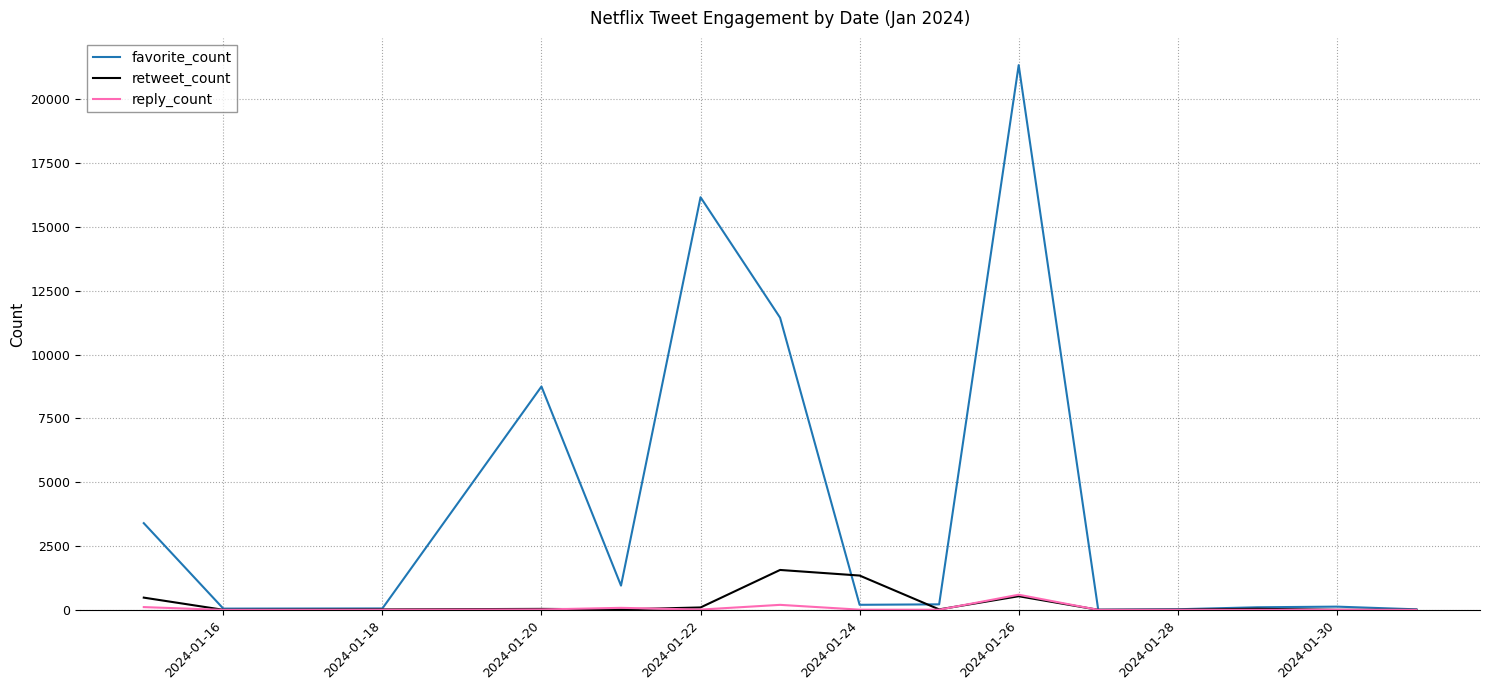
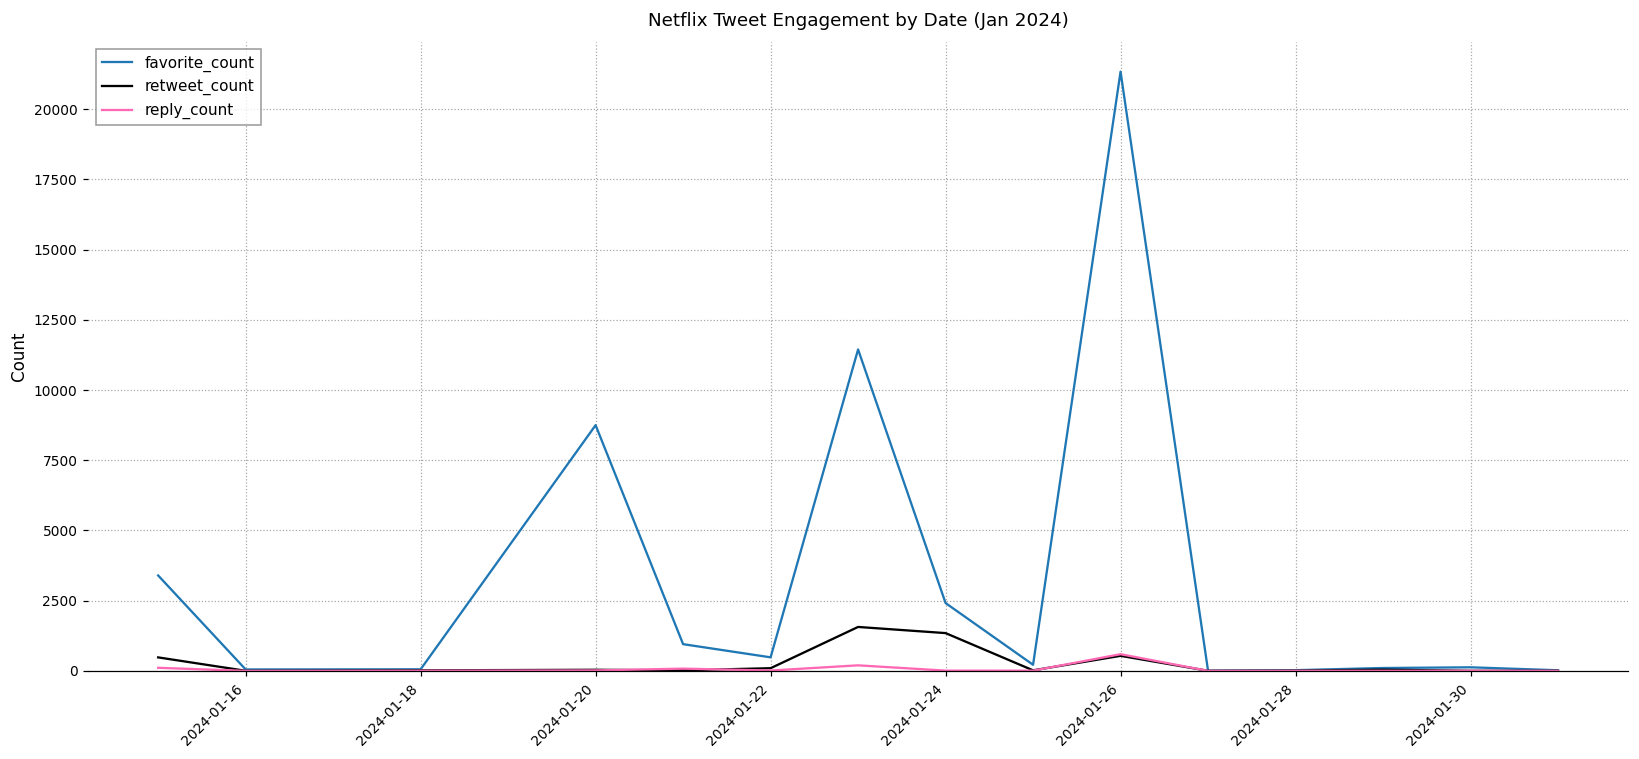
favorite_count, 2024-01-22: 16200 -> 500
favorite_count, 2024-01-24: 200 -> 2400
